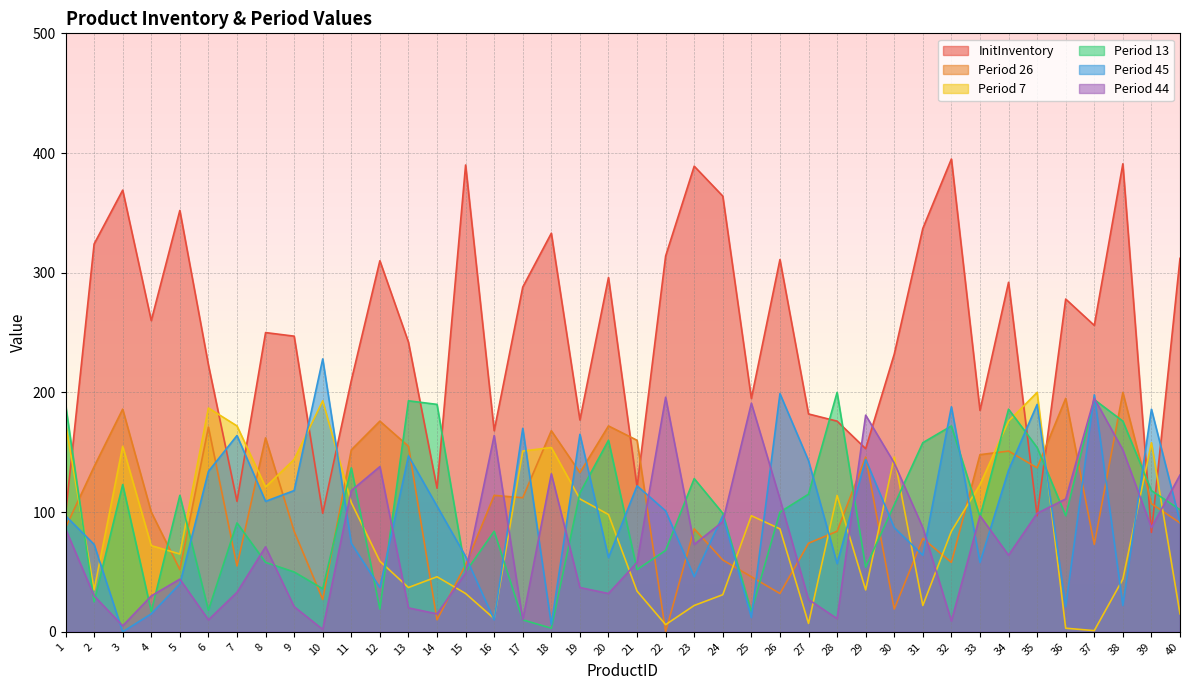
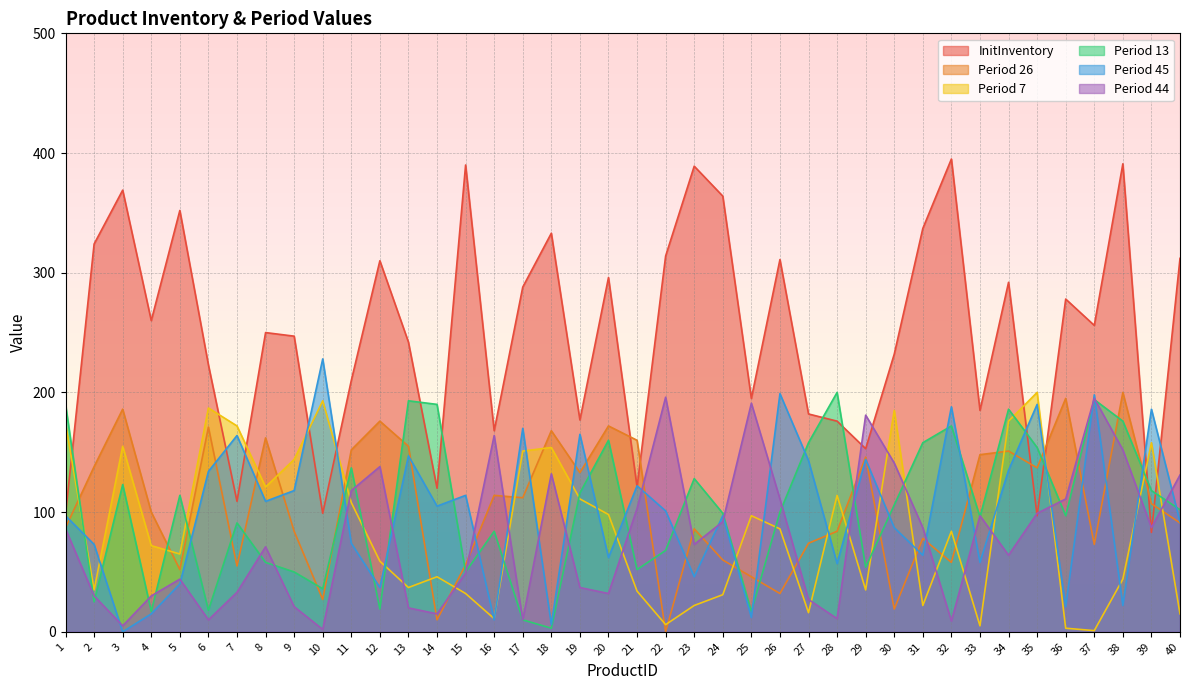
Period 45, 15: 63 -> 114
Period 44, 21: 58 -> 103
Period 7, 27: 7 -> 16
Period 13, 27: 115 -> 158
Period 7, 30: 146 -> 185
Period 7, 33: 123 -> 5
